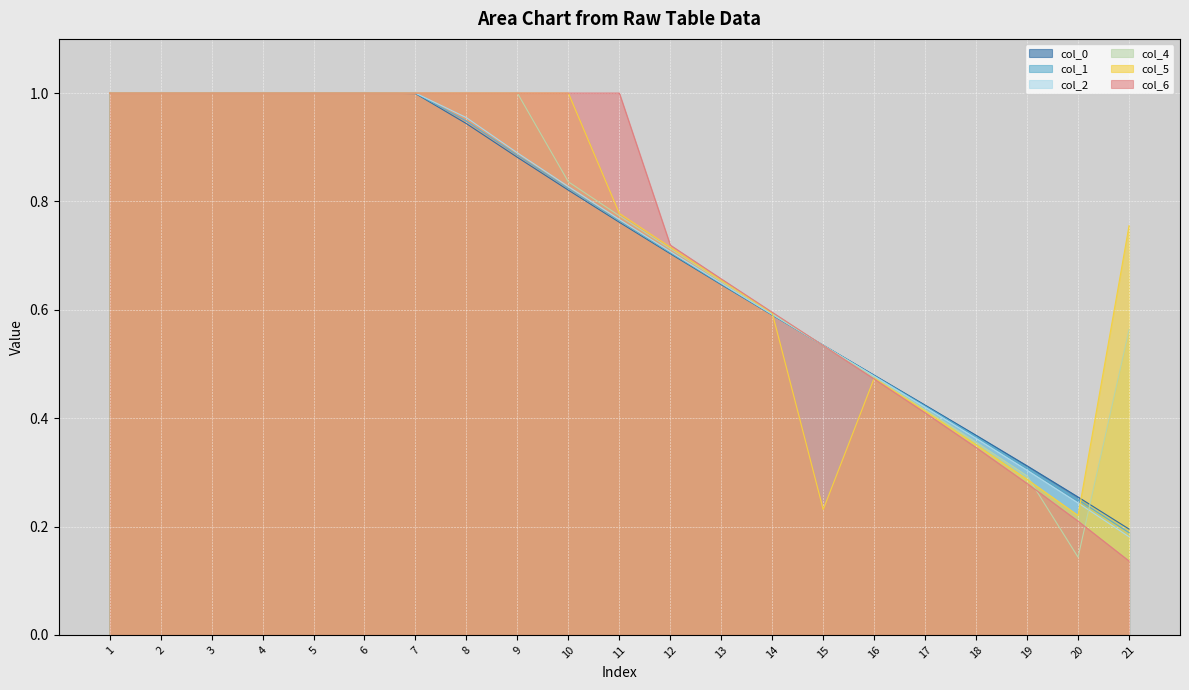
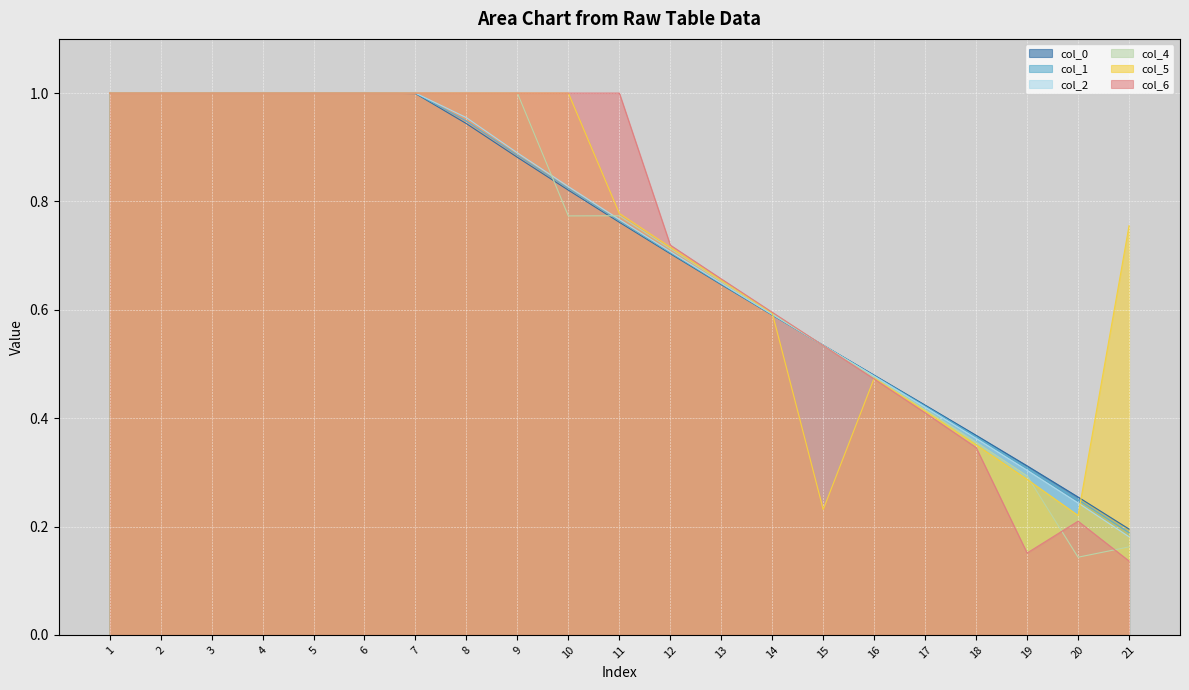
col_4, 10: 0.84 -> 0.77
col_6, 19: 0.28 -> 0.15
col_4, 21: 0.56 -> 0.16
